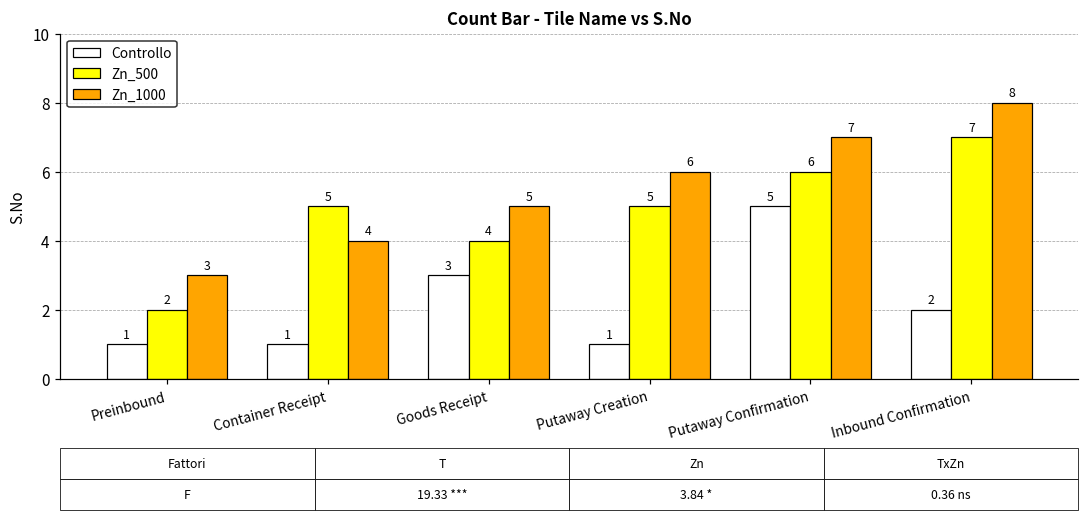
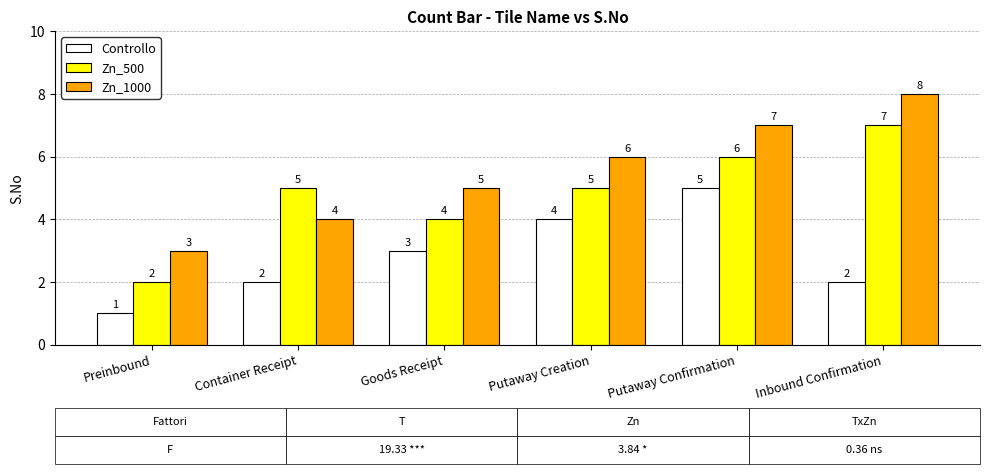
Controllo, Container Receipt: 1 -> 2
Controllo, Putaway Creation: 1 -> 4
